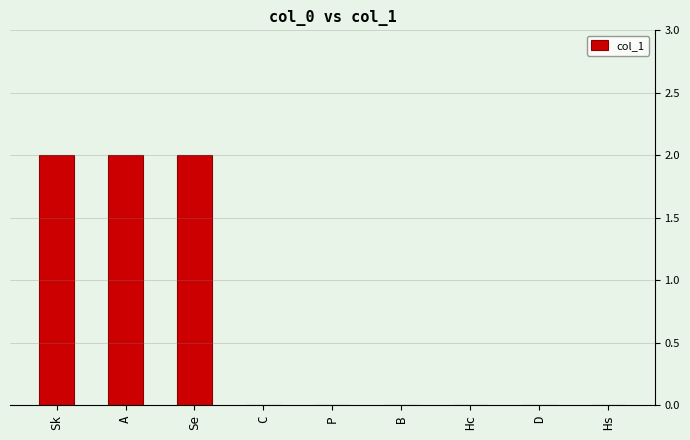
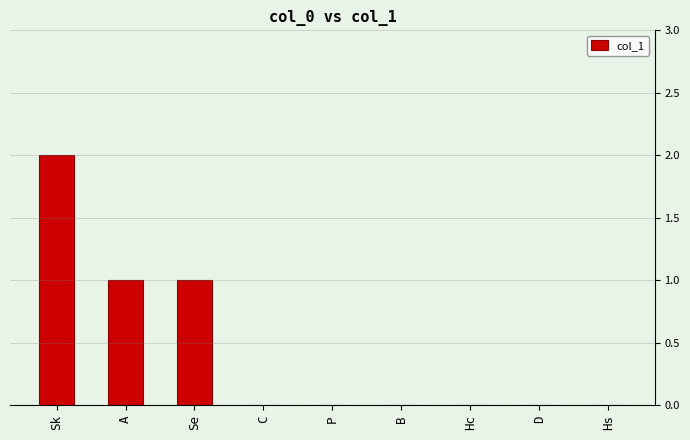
A: 2 -> 1
Se: 2 -> 1
